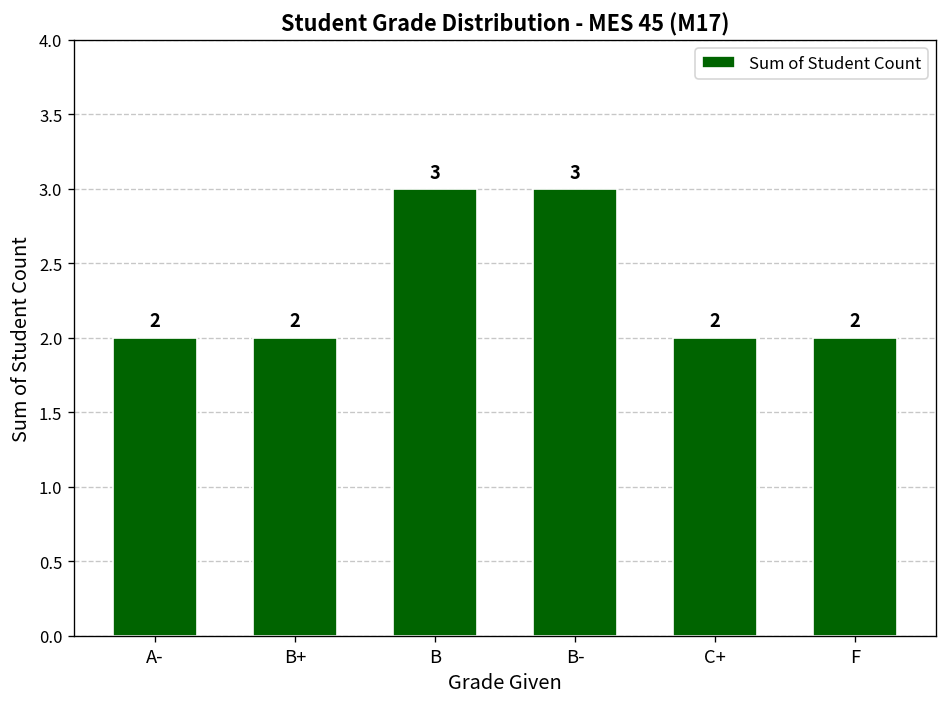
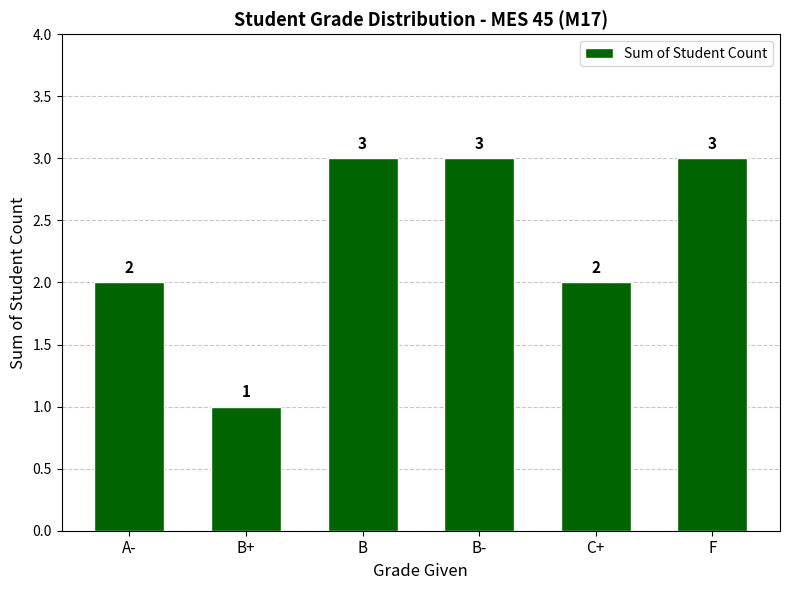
B+: 2 -> 1
F: 2 -> 3
